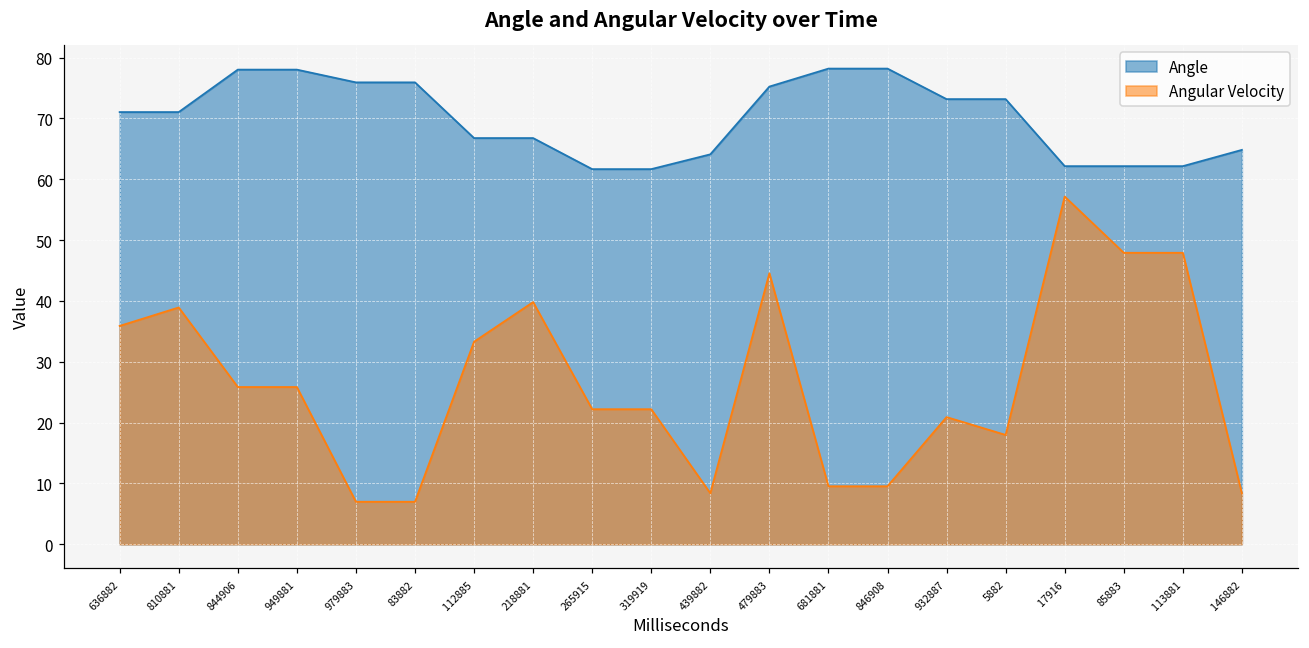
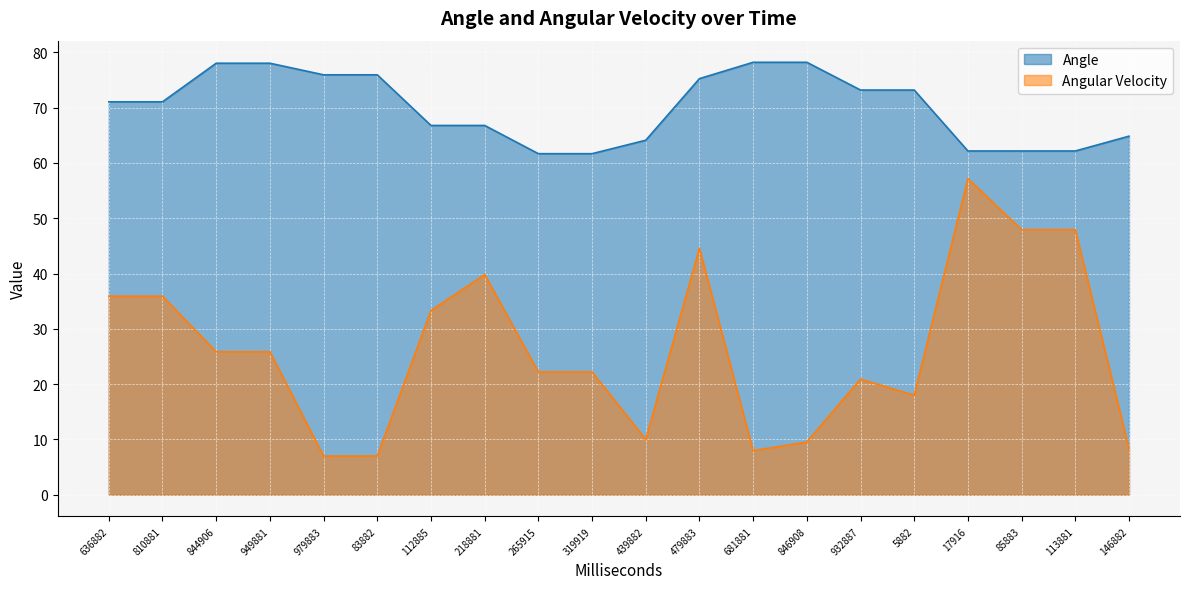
Angular Velocity, 810881: 39 -> 36
Angular Velocity, 439882: 8 -> 10
Angular Velocity, 681881: 10 -> 8
